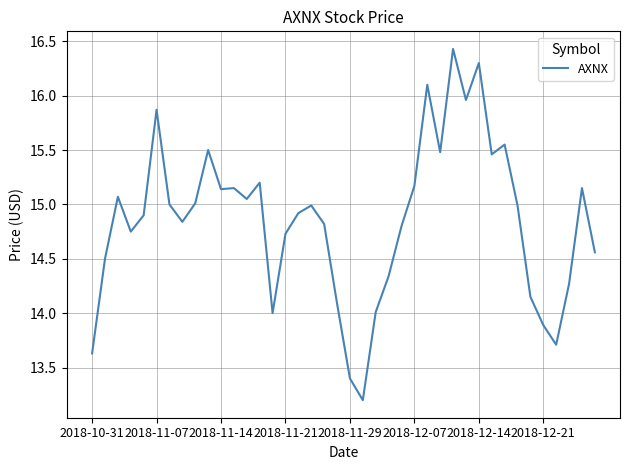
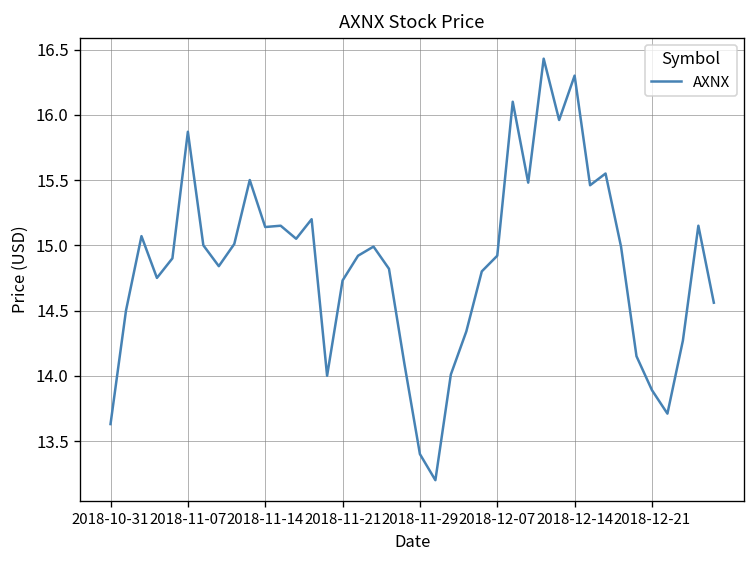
2018-12-07: 15.17 -> 14.92
